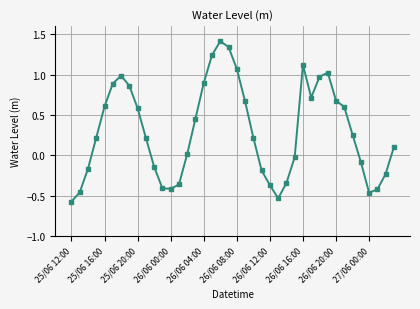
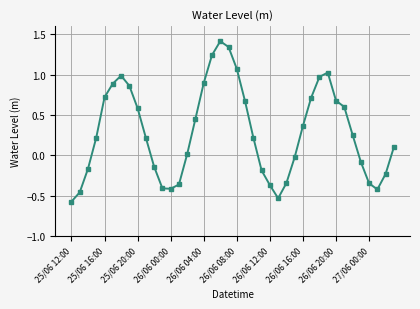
25/06 16:00: 0.6 -> 0.7
26/06 16:00: 1.1 -> 0.4
27/06 00:00: -0.5 -> -0.3
